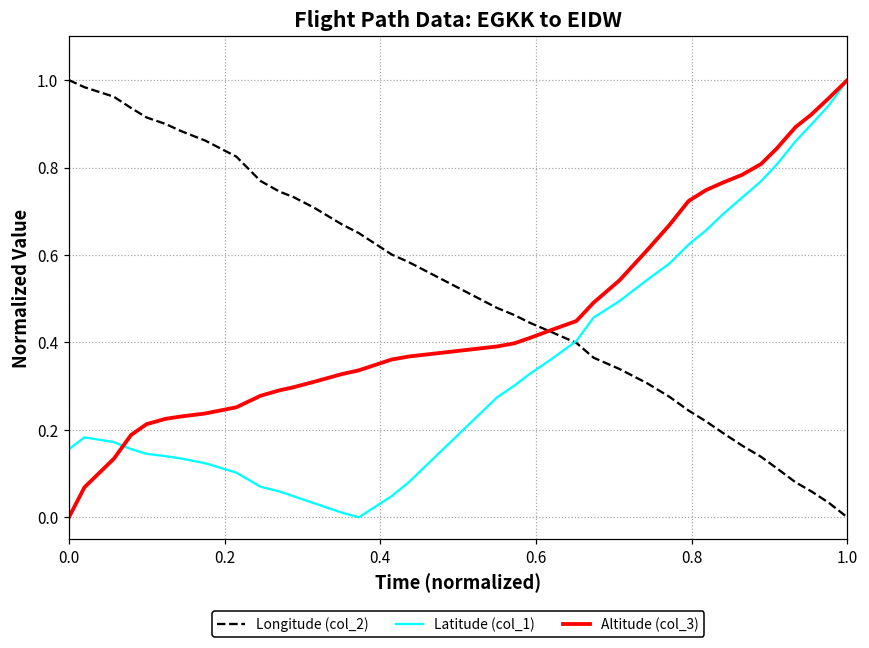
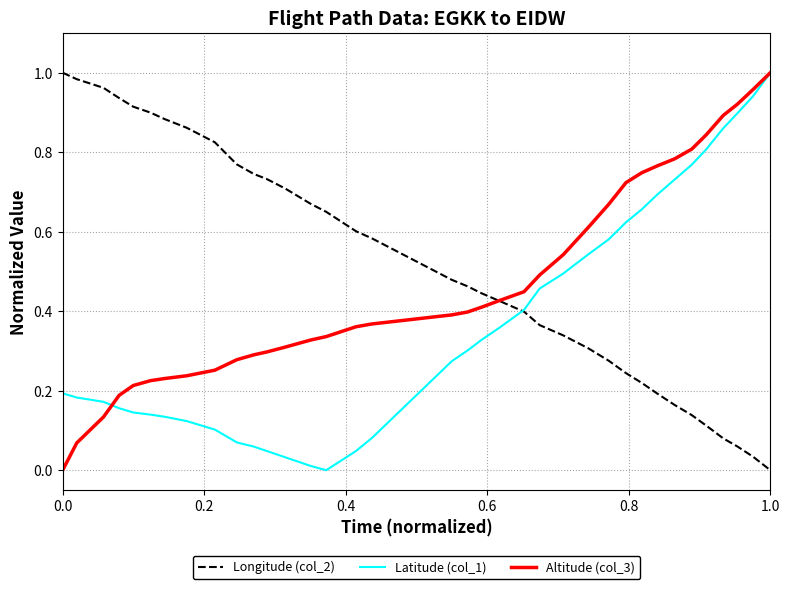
Latitude (col_1), 0.0: 0.16 -> 0.19
